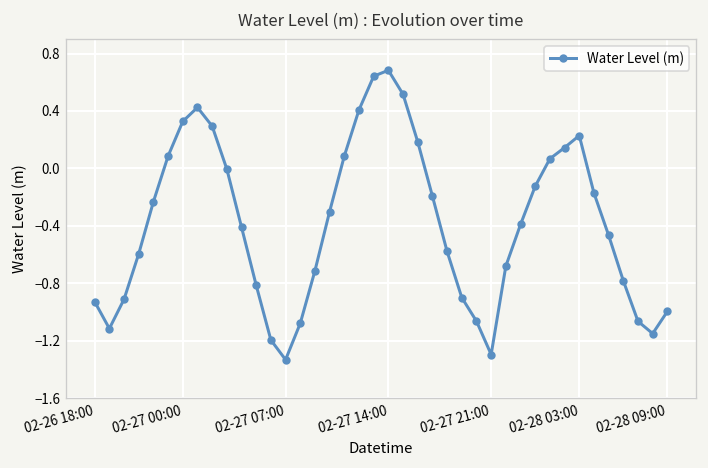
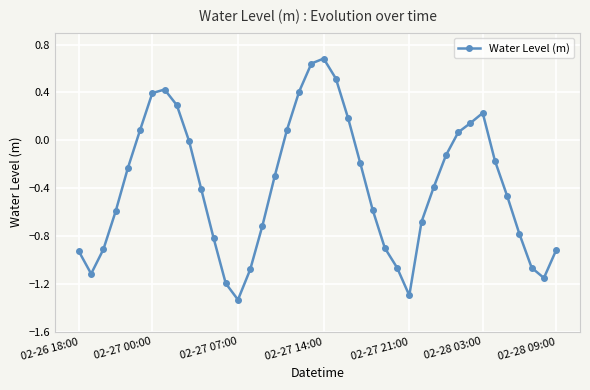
02-27 00:00: 0.33 -> 0.39
02-28 09:00: -1.00 -> -0.92
